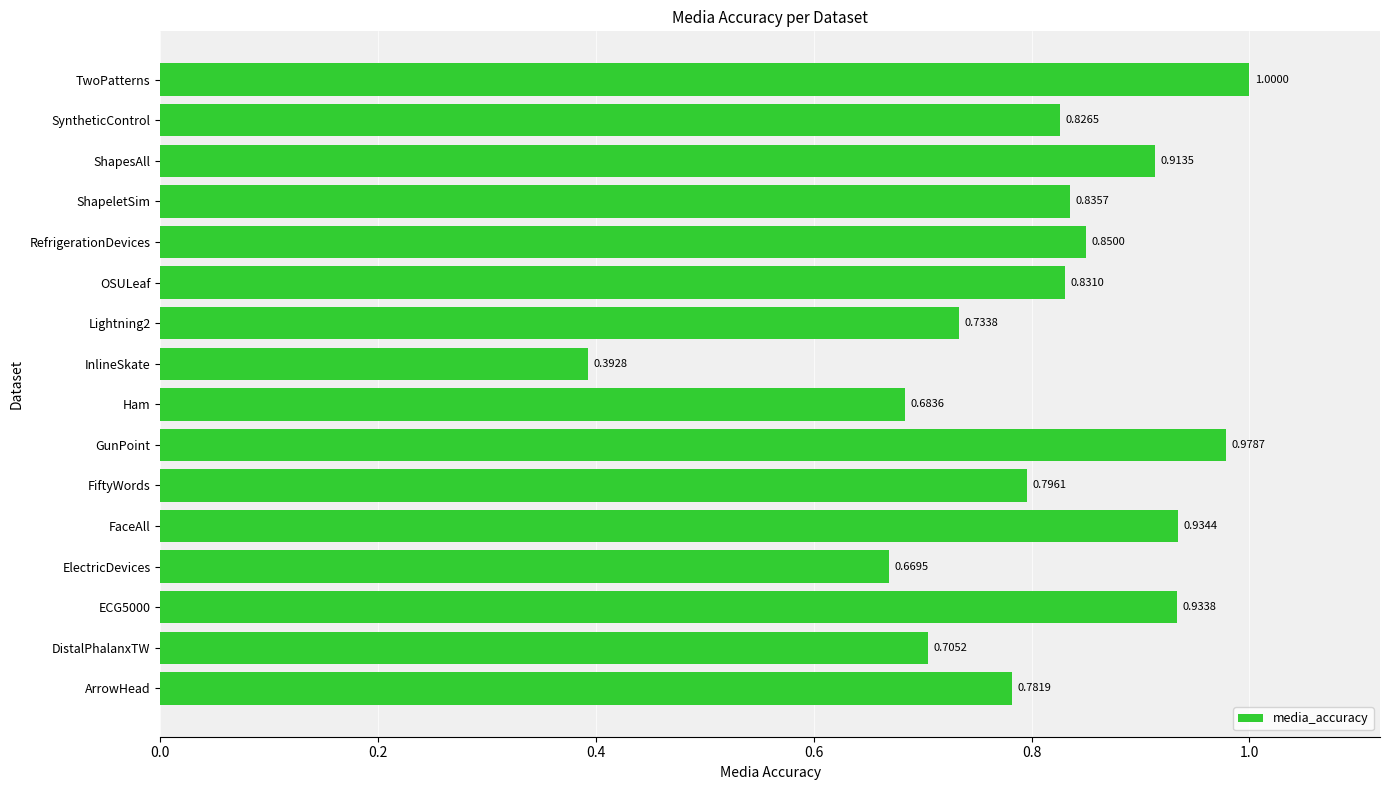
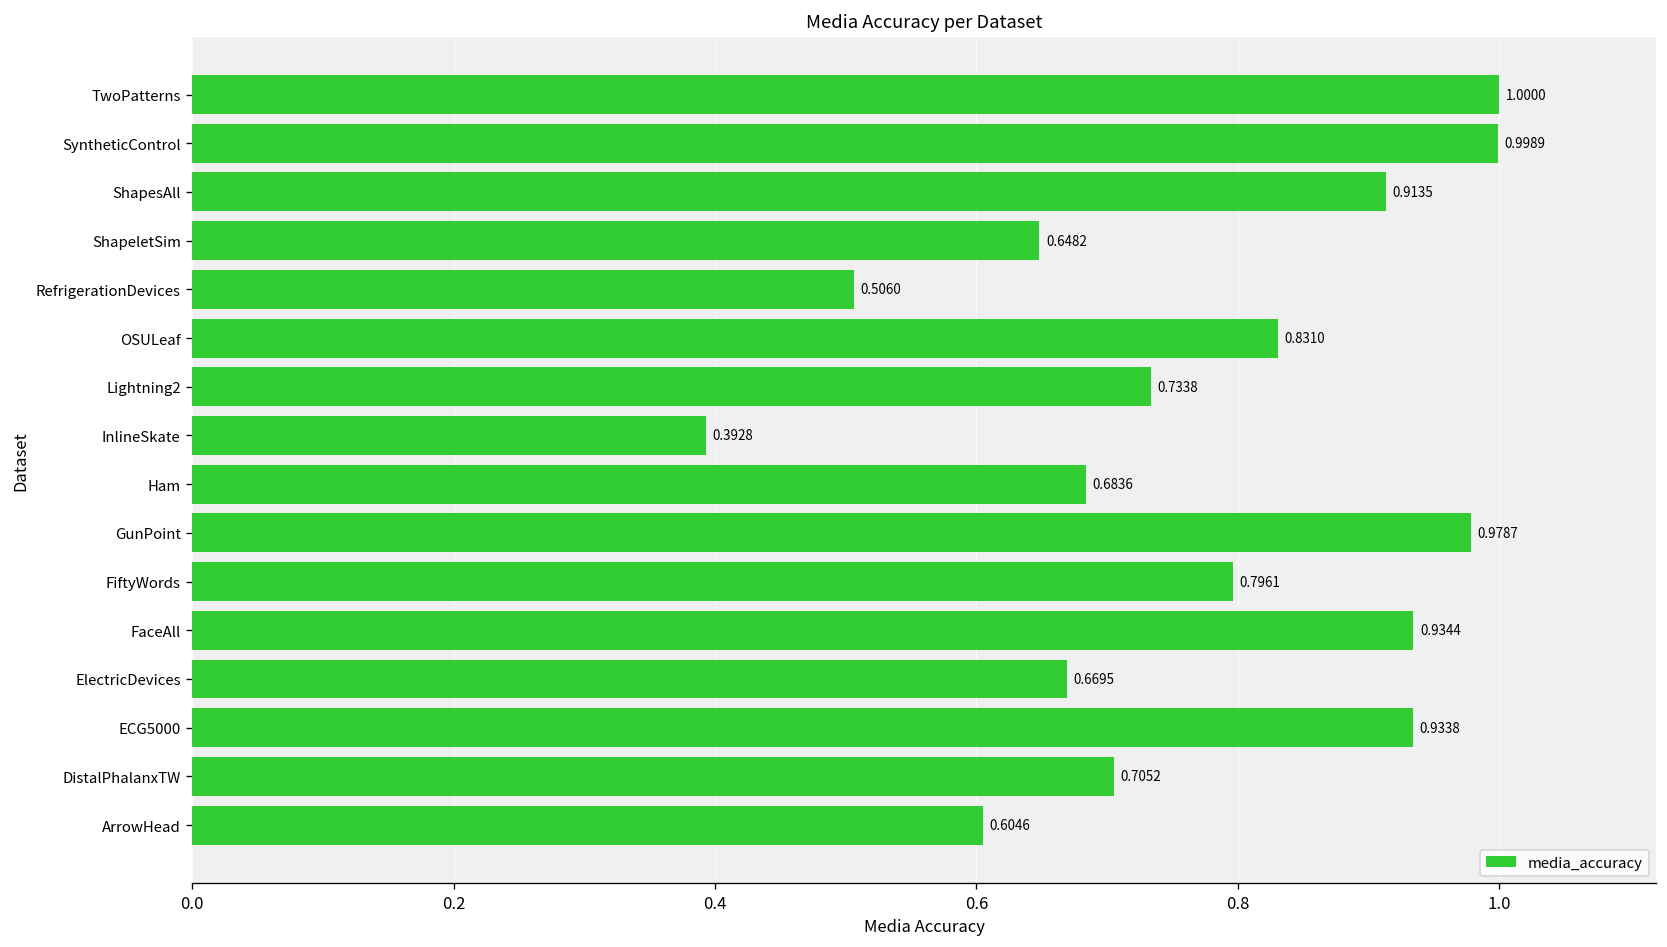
SyntheticControl: 0.8265 -> 0.9989
ShapeletSim: 0.8357 -> 0.6482
RefrigerationDevices: 0.8500 -> 0.5060
ArrowHead: 0.7819 -> 0.6046
